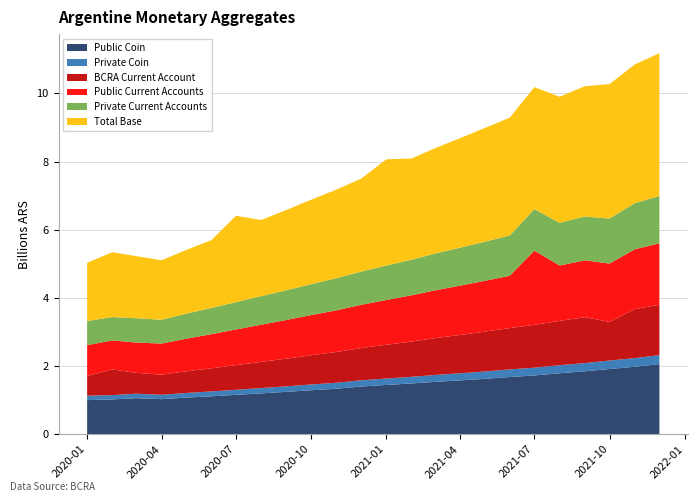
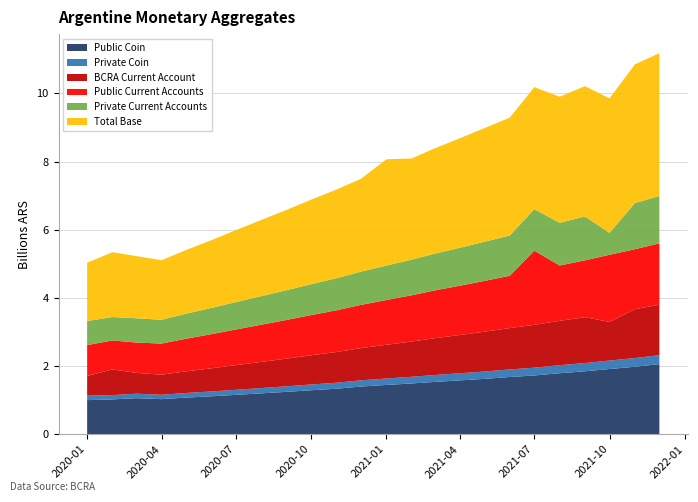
Total Base, 2020-07: 2.5 -> 2.1
Public Current Accounts, 2021-10: 1.7 -> 2.0
Private Current Accounts, 2021-10: 1.3 -> 0.6
